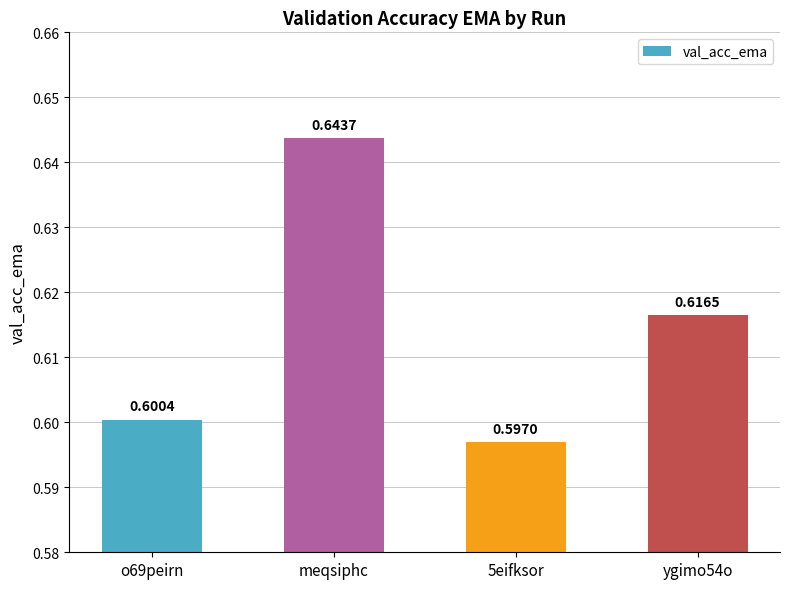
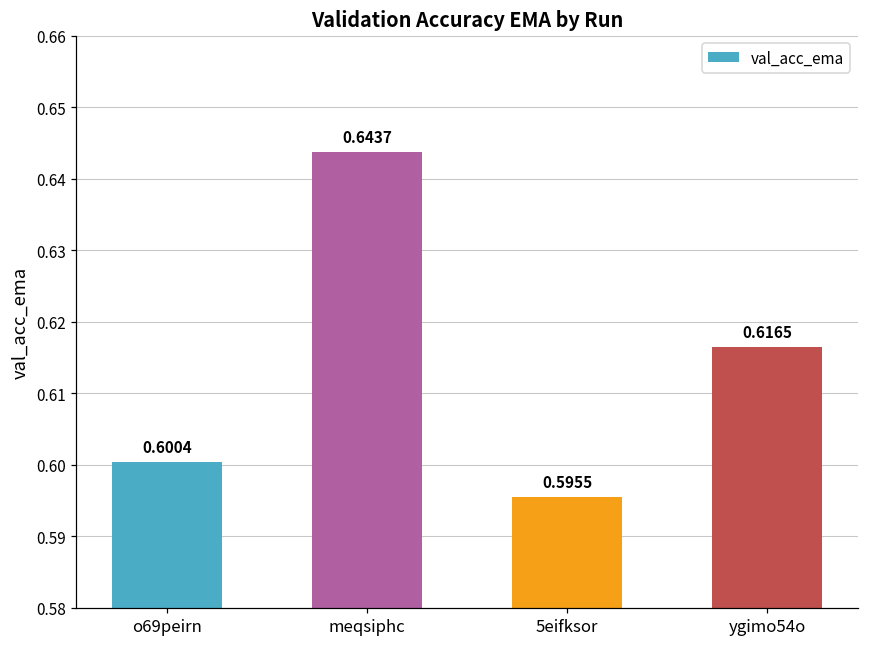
5eifksor: 0.5970 -> 0.5955
